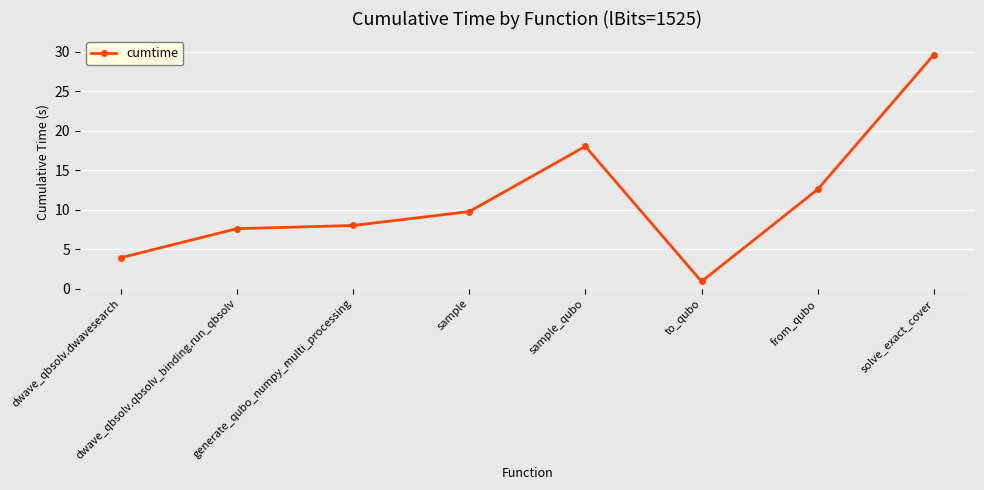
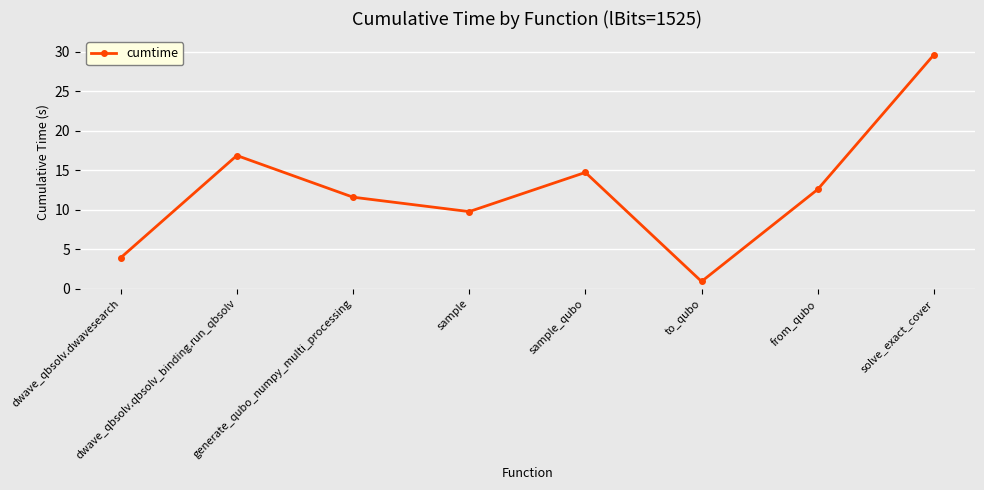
dwave_qbsolv.qbsolv_binding.run_qbsolv: 8 -> 17
generate_qubo_numpy_multi_processing: 8 -> 12
sample_qubo: 18 -> 15
